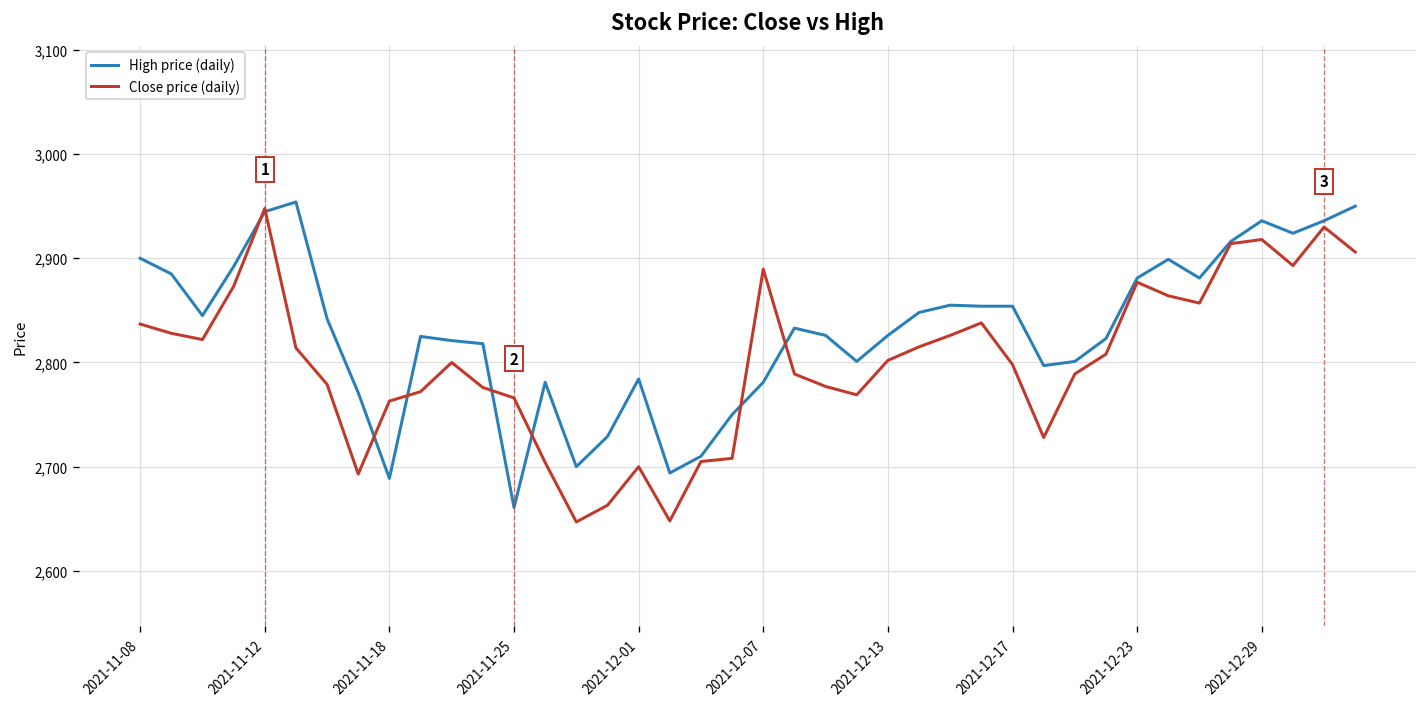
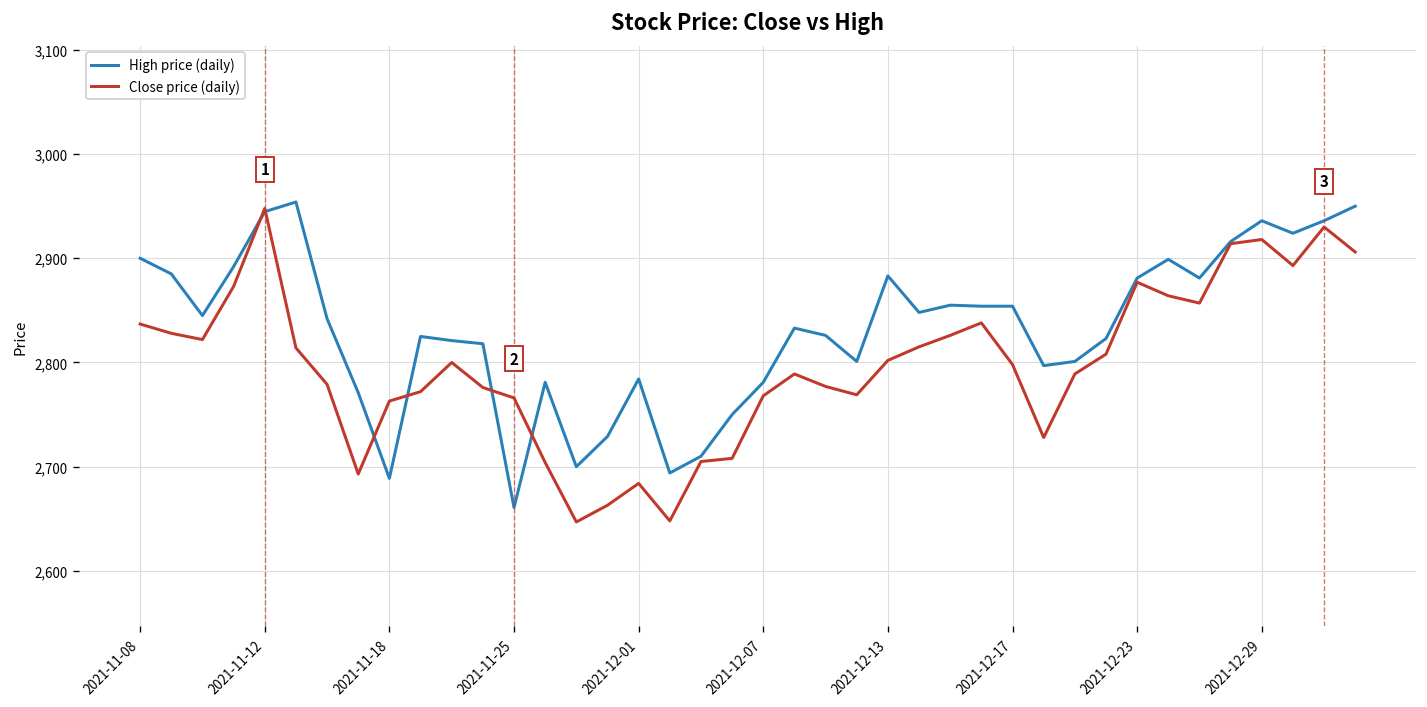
Close price (daily), 2021-12-01: 2,700 -> 2,680
Close price (daily), 2021-12-07: 2,890 -> 2,770
High price (daily), 2021-12-13: 2,830 -> 2,880
